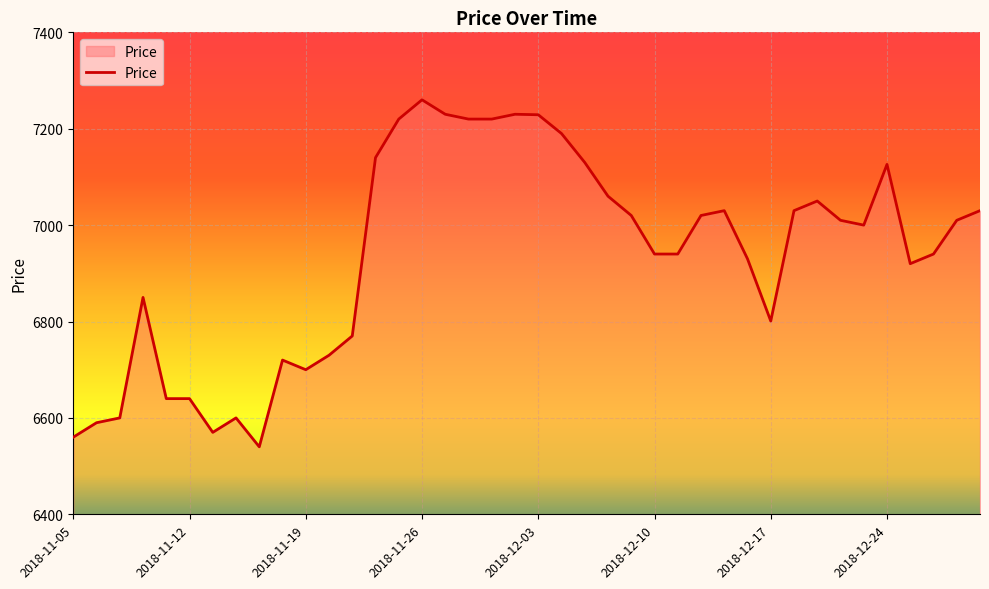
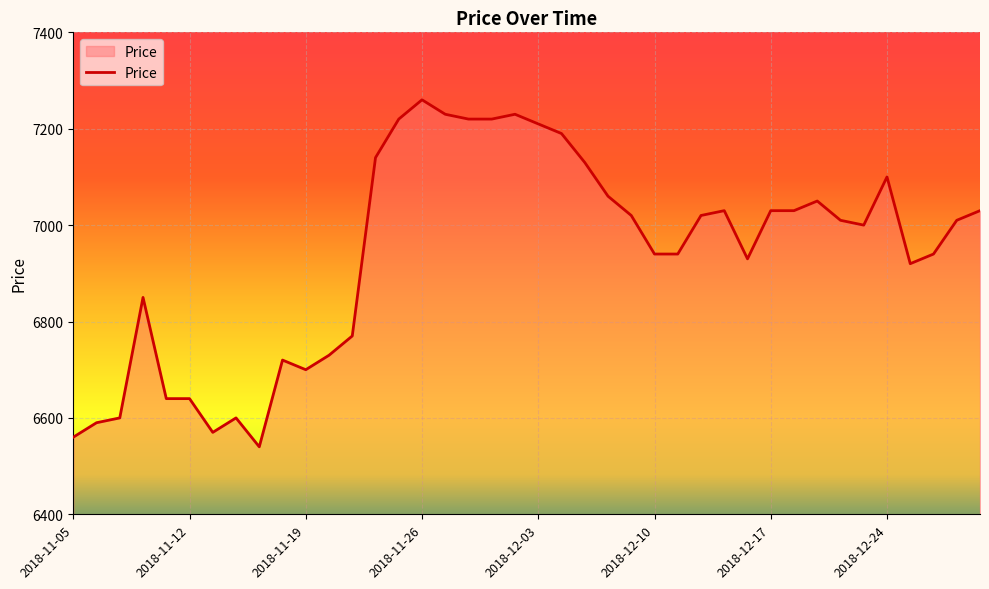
2018-12-03: 7230 -> 7210
2018-12-17: 6800 -> 7030
2018-12-24: 7130 -> 7100
